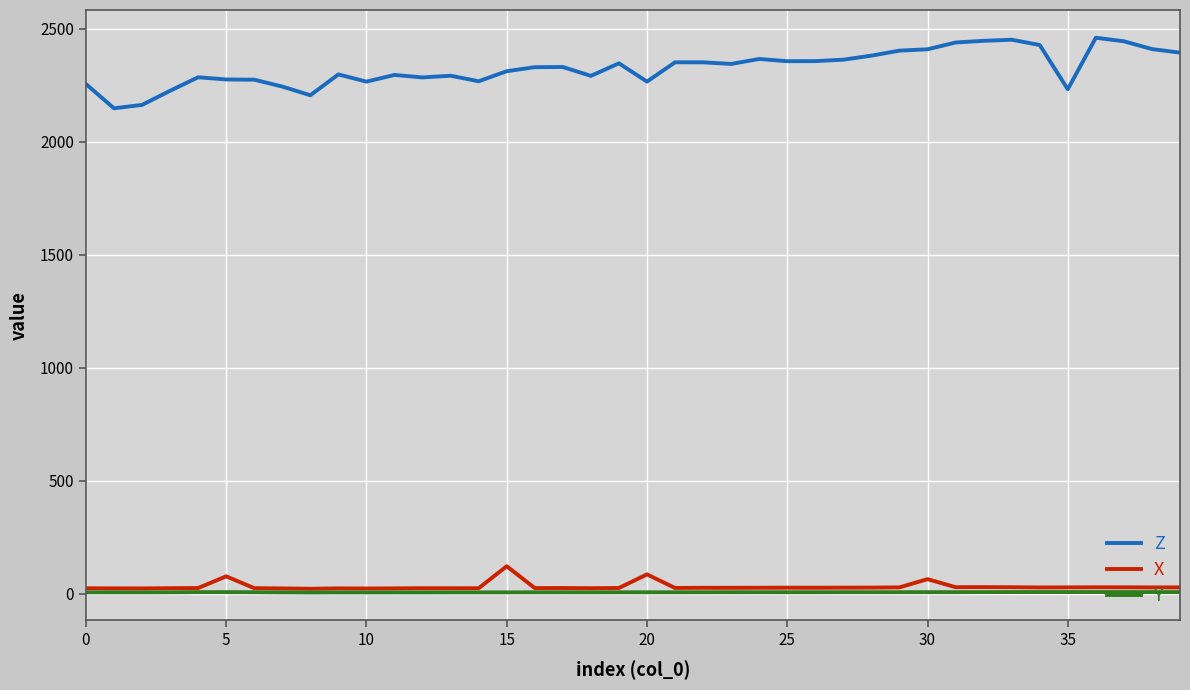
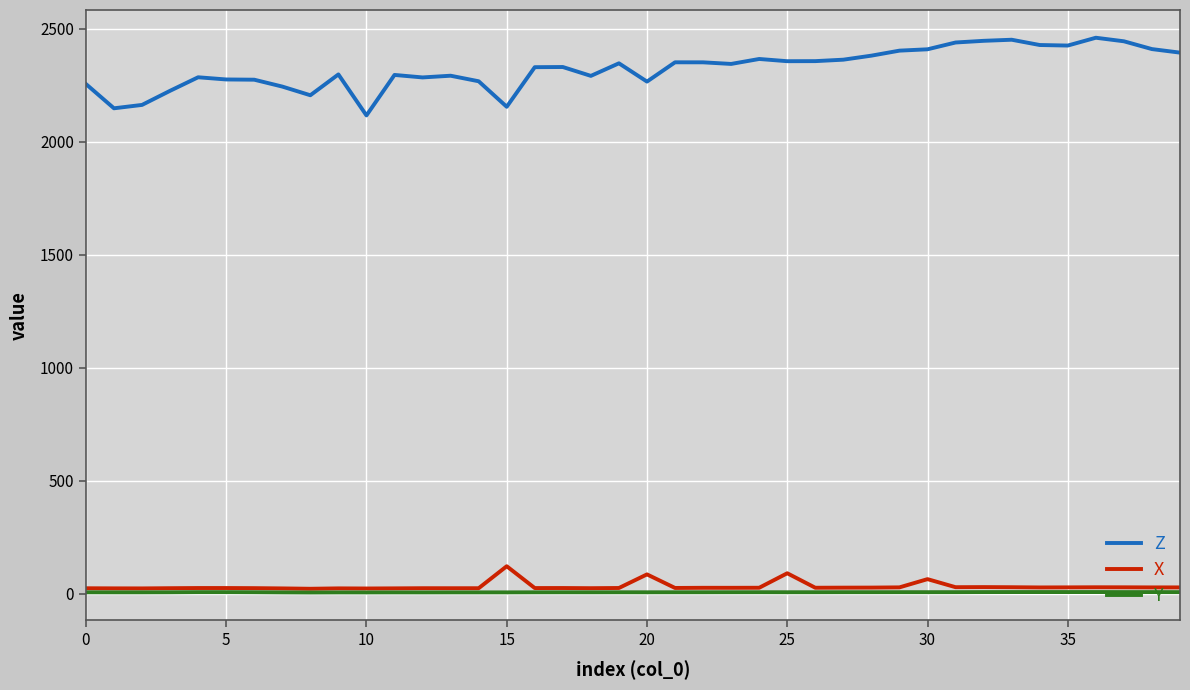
X, 5: 80 -> 30
Z, 10: 2270 -> 2120
Z, 15: 2310 -> 2160
X, 25: 30 -> 90
Z, 35: 2230 -> 2430
